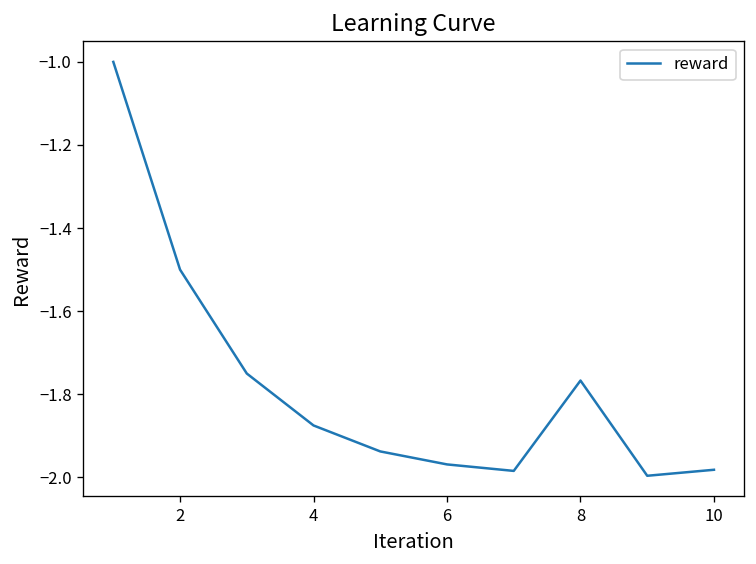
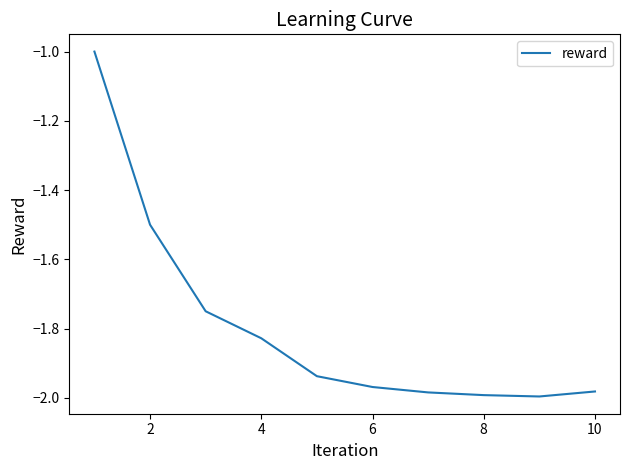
4: -1.88 -> -1.83
8: -1.77 -> -1.99
